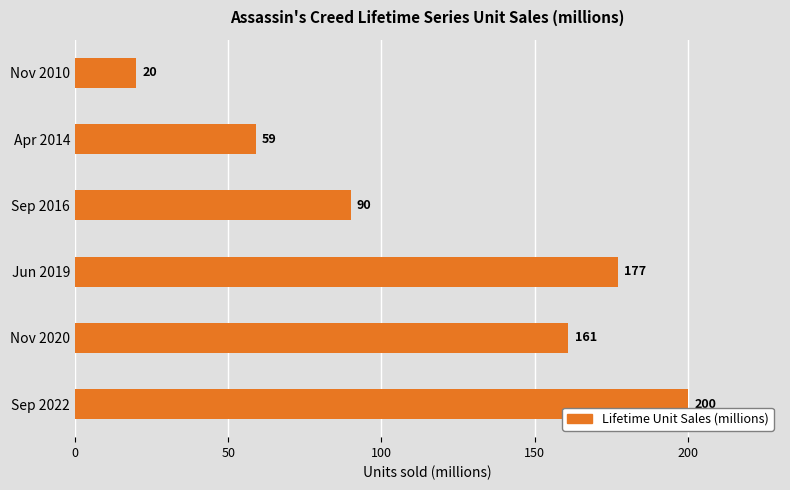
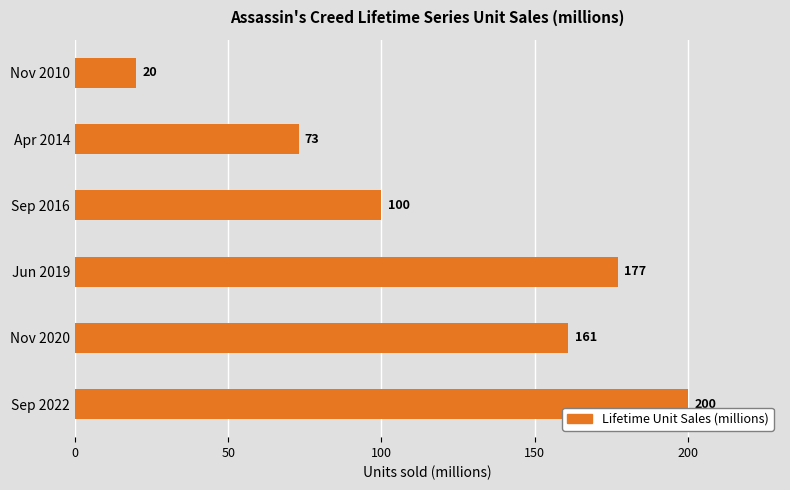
Apr 2014: 59 -> 73
Sep 2016: 90 -> 100
